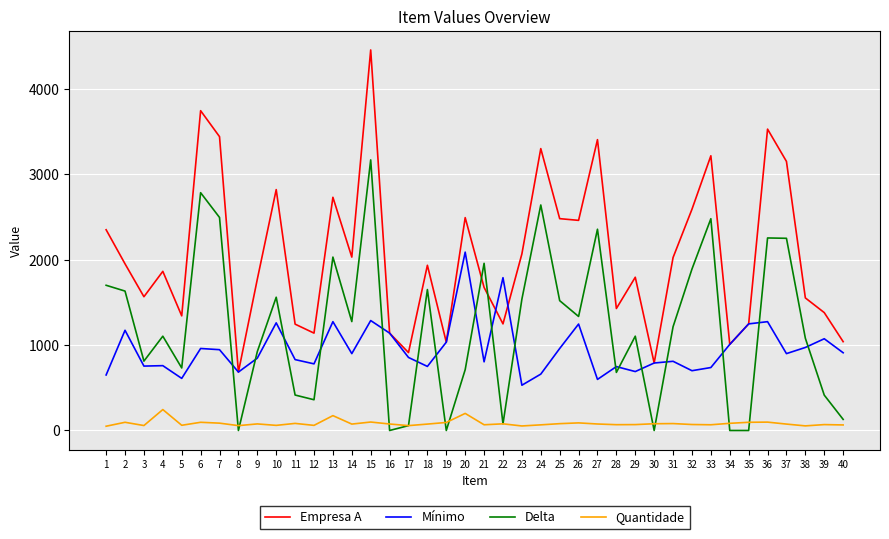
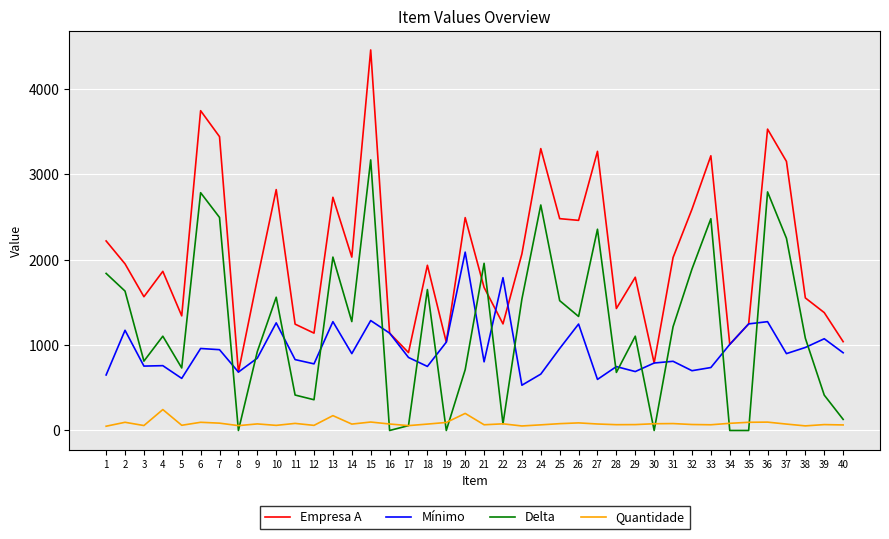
Empresa A, 1: 2400 -> 2200
Delta, 1: 1700 -> 1800
Empresa A, 27: 3400 -> 3300
Delta, 36: 2300 -> 2800
